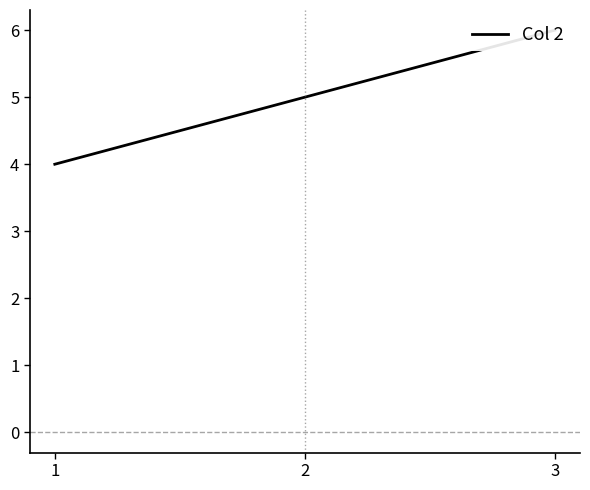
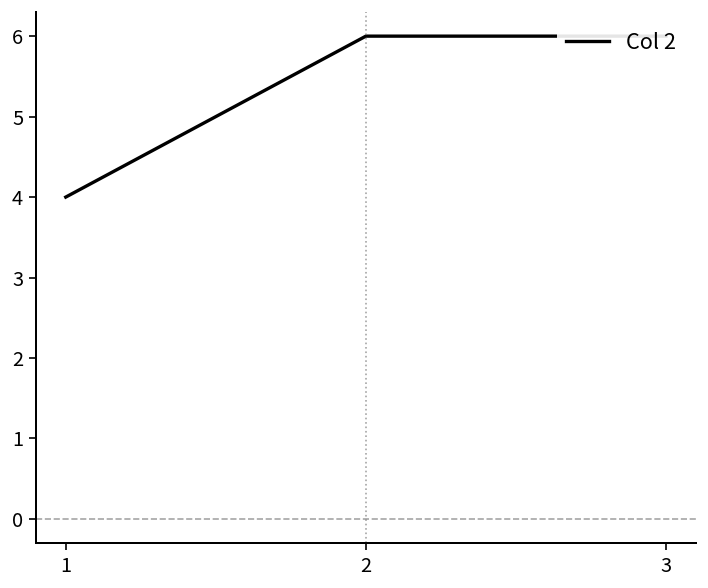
2: 5 -> 6
